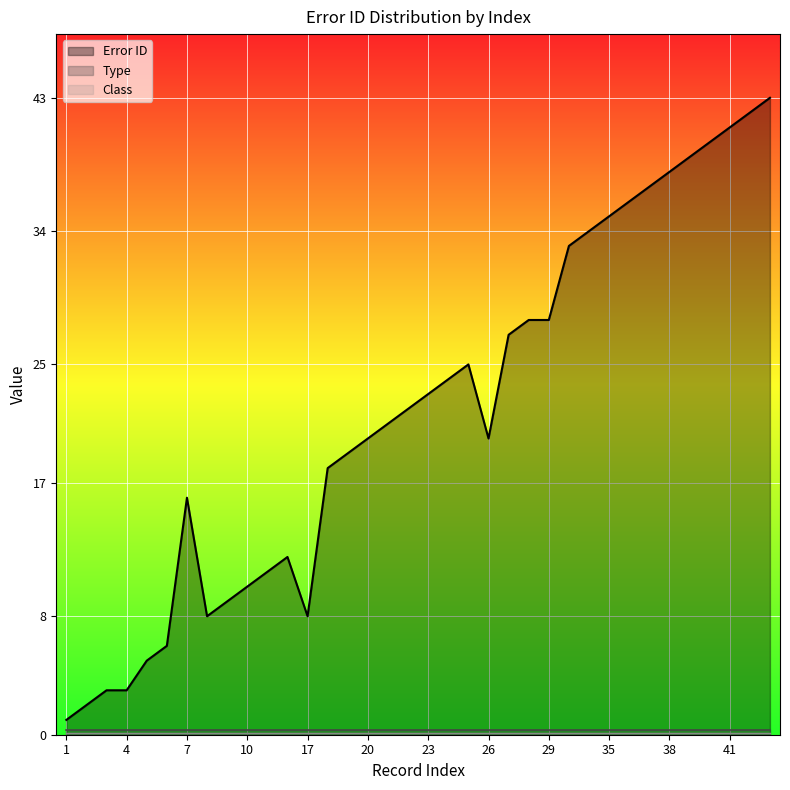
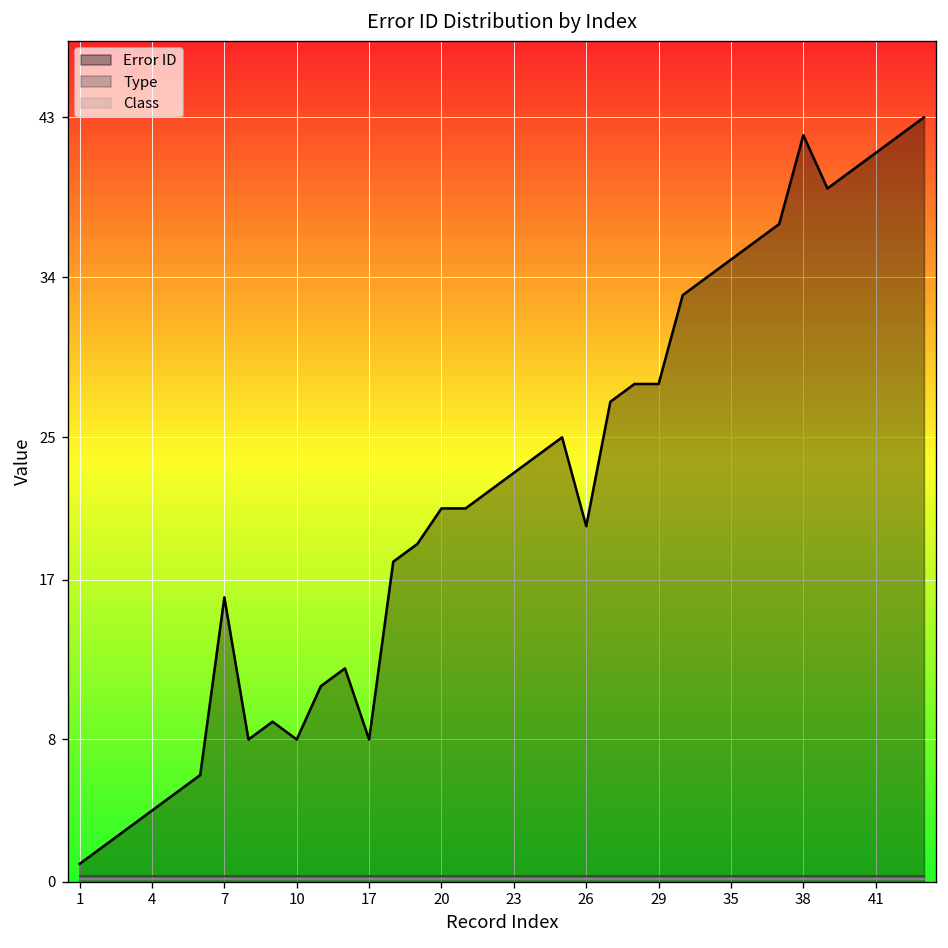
Error ID, 4: 3 -> 4
Error ID, 10: 10 -> 8
Error ID, 20: 20 -> 21
Error ID, 38: 38 -> 42
